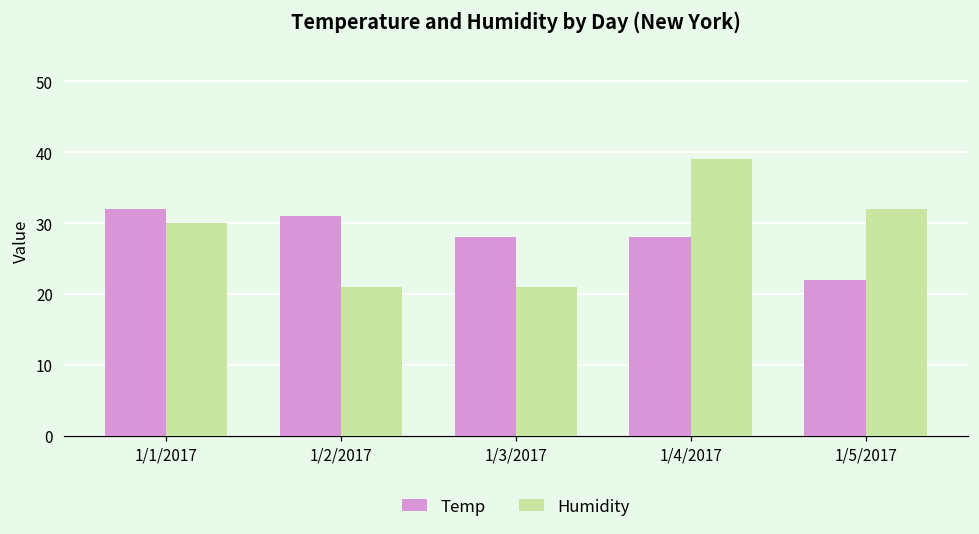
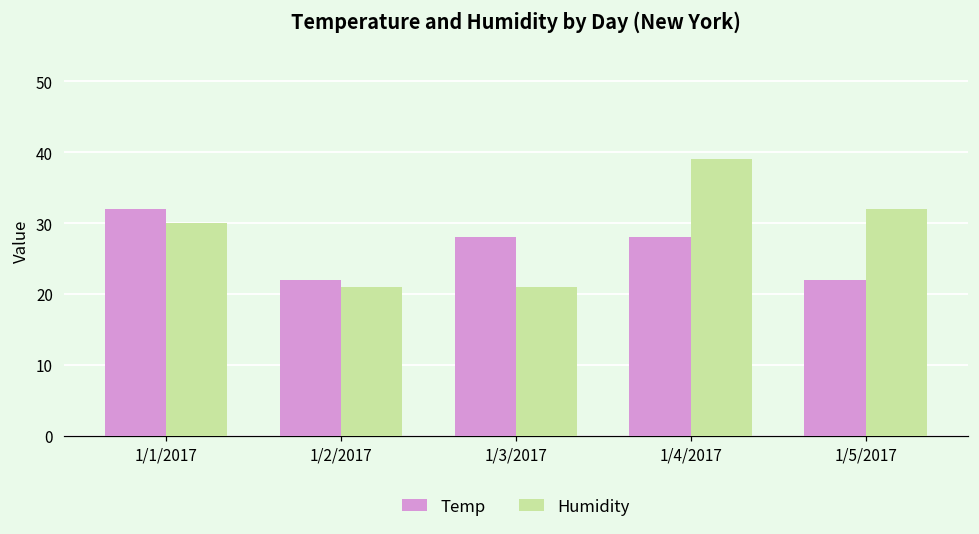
Temp, 1/2/2017: 31 -> 22
